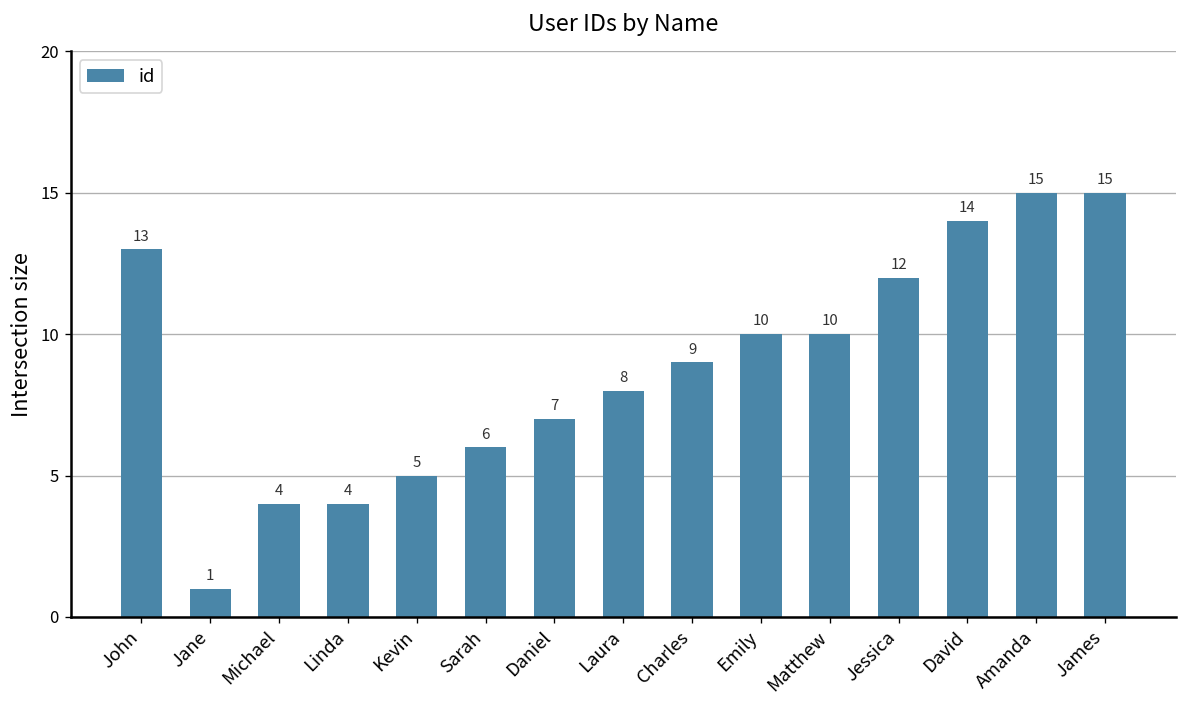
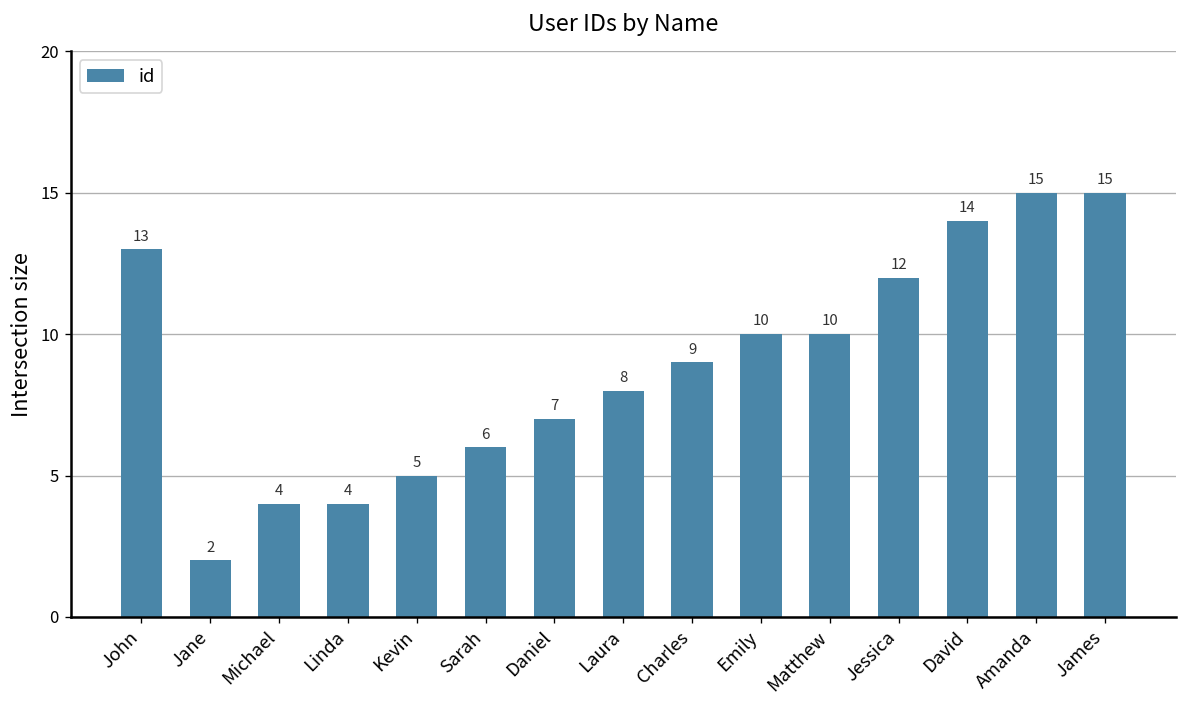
Jane: 1 -> 2
